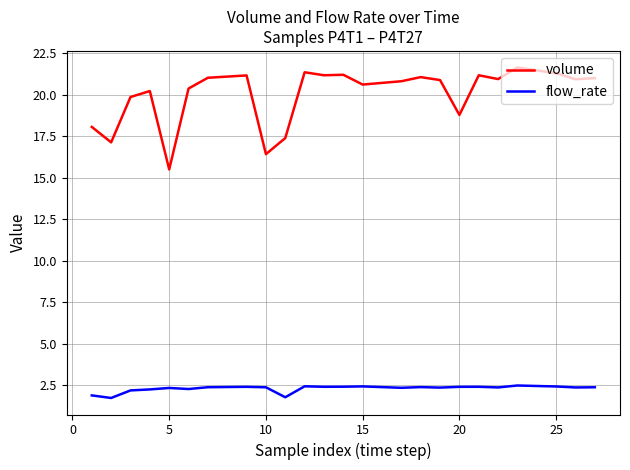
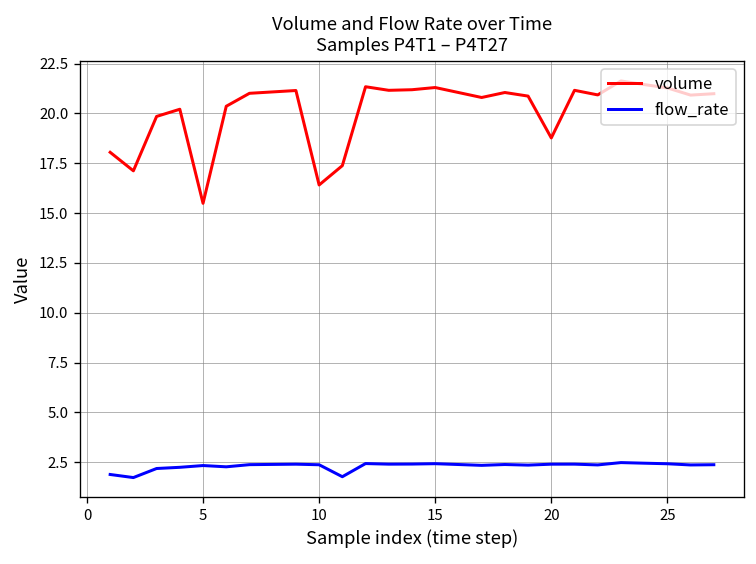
volume, 15: 20.6 -> 21.3
